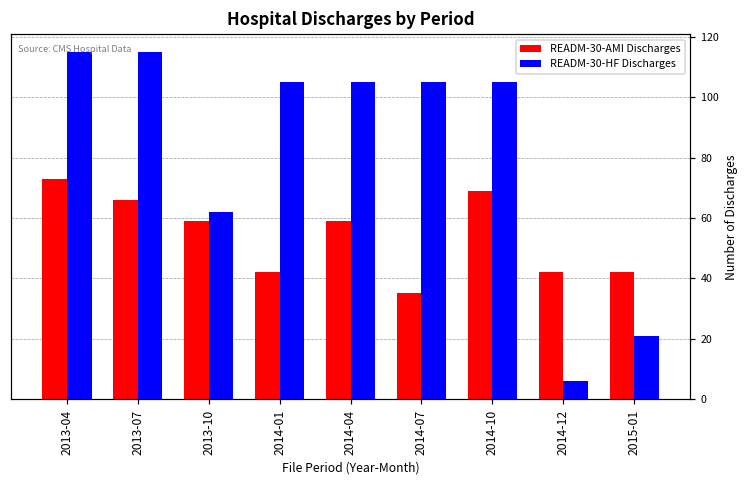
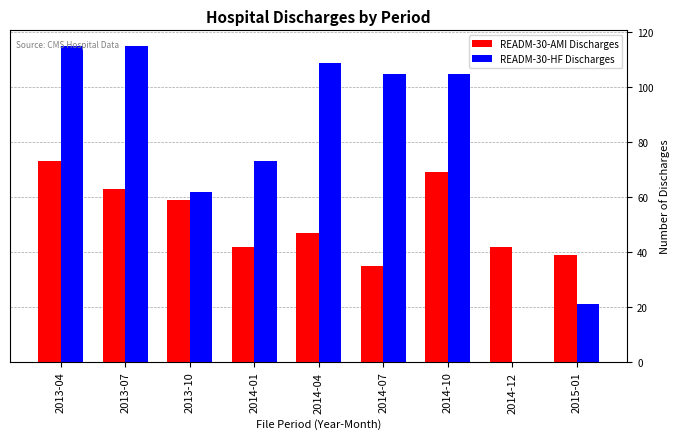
READM-30-AMI Discharges, 2013-07: 66 -> 63
READM-30-HF Discharges, 2014-01: 105 -> 73
READM-30-AMI Discharges, 2014-04: 59 -> 47
READM-30-HF Discharges, 2014-04: 105 -> 109
READM-30-HF Discharges, 2014-12: 6 -> 0
READM-30-AMI Discharges, 2015-01: 42 -> 39
